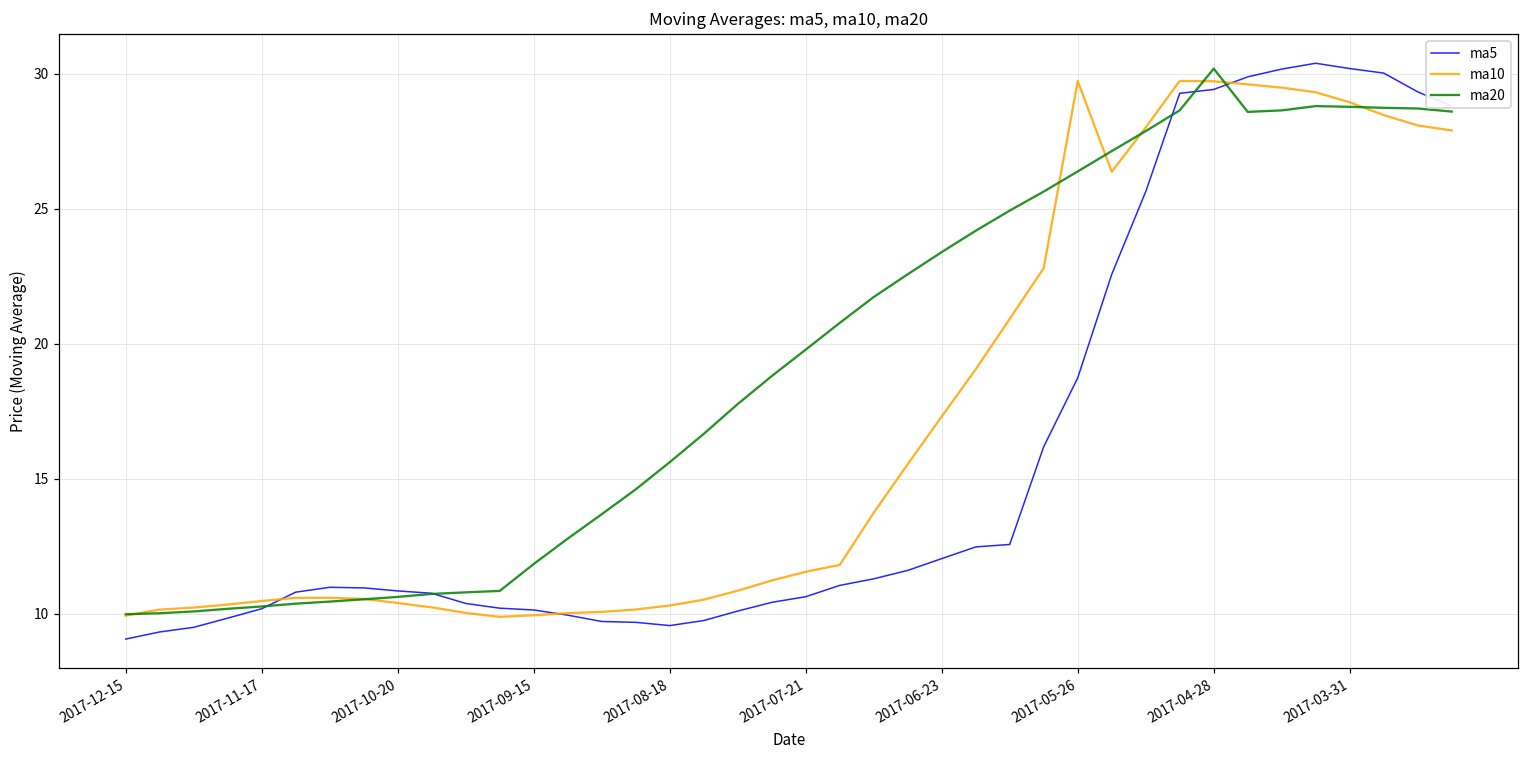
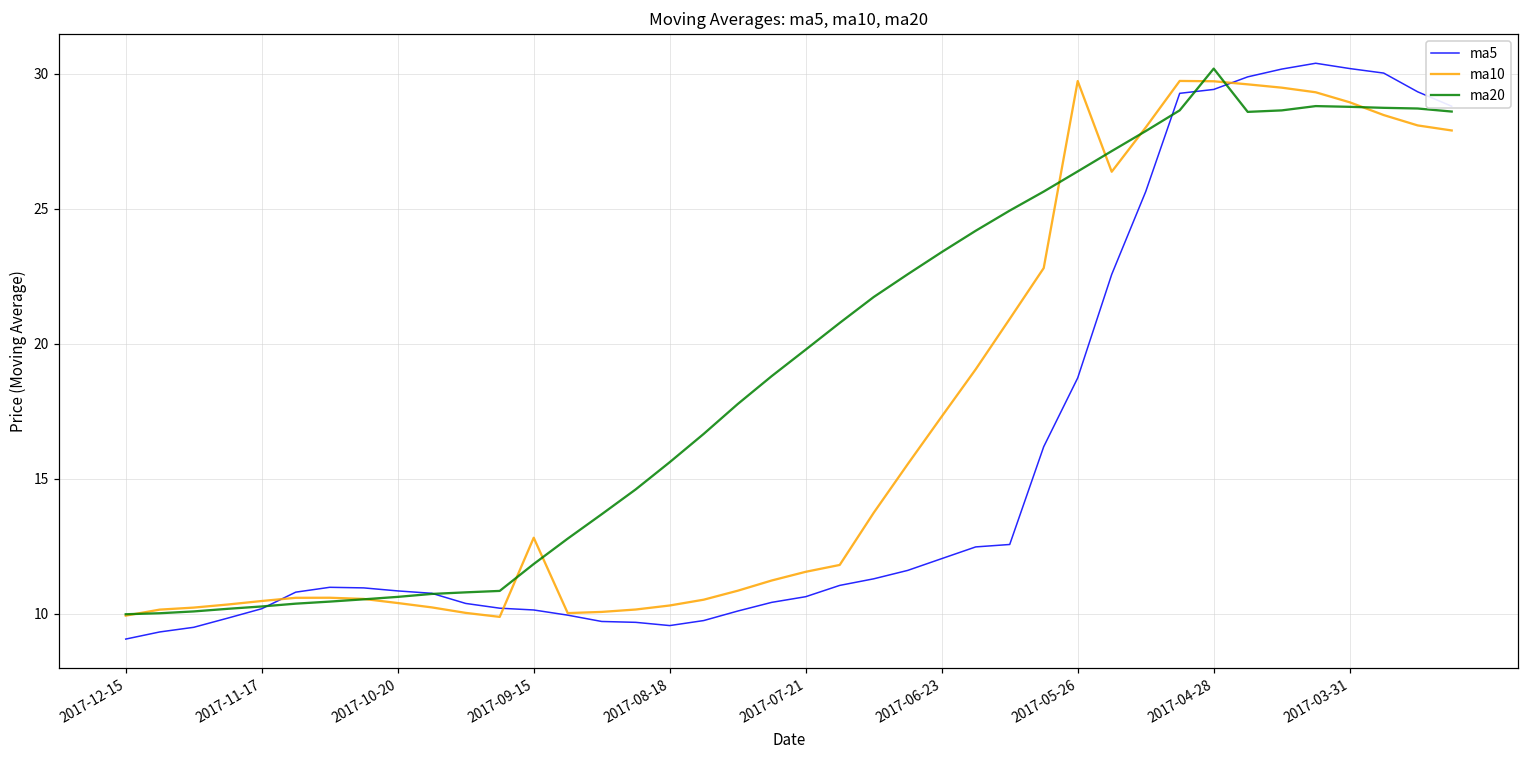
ma10, 2017-09-15: 9.9 -> 12.8
